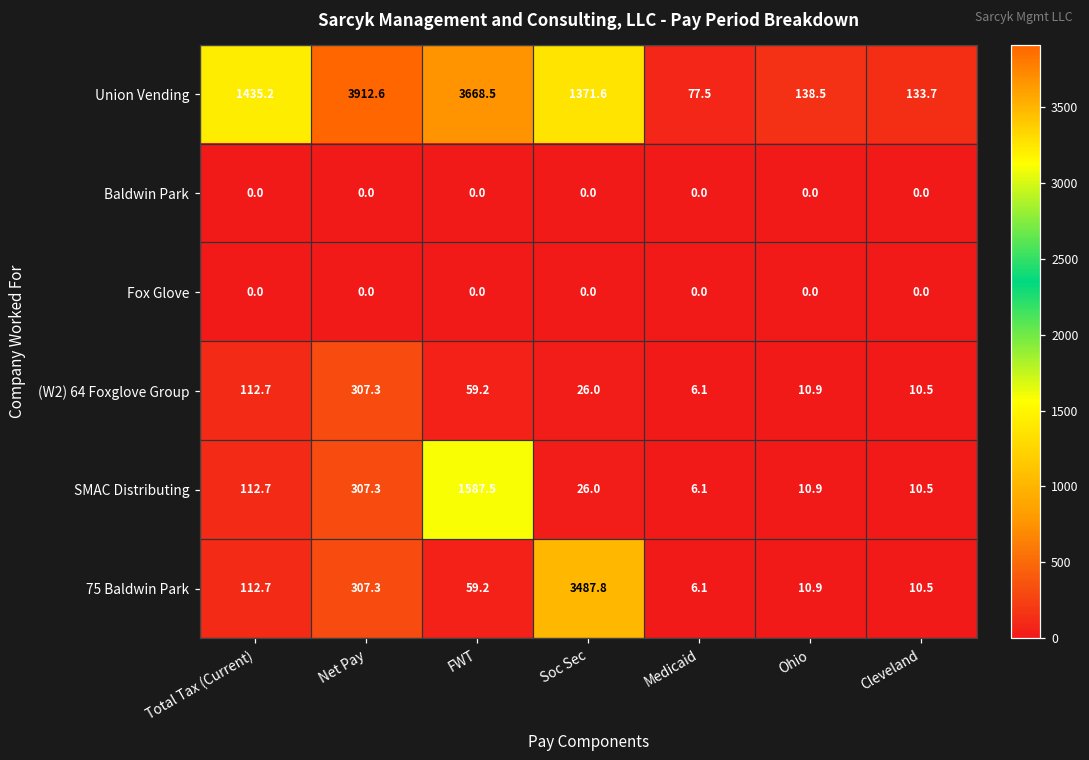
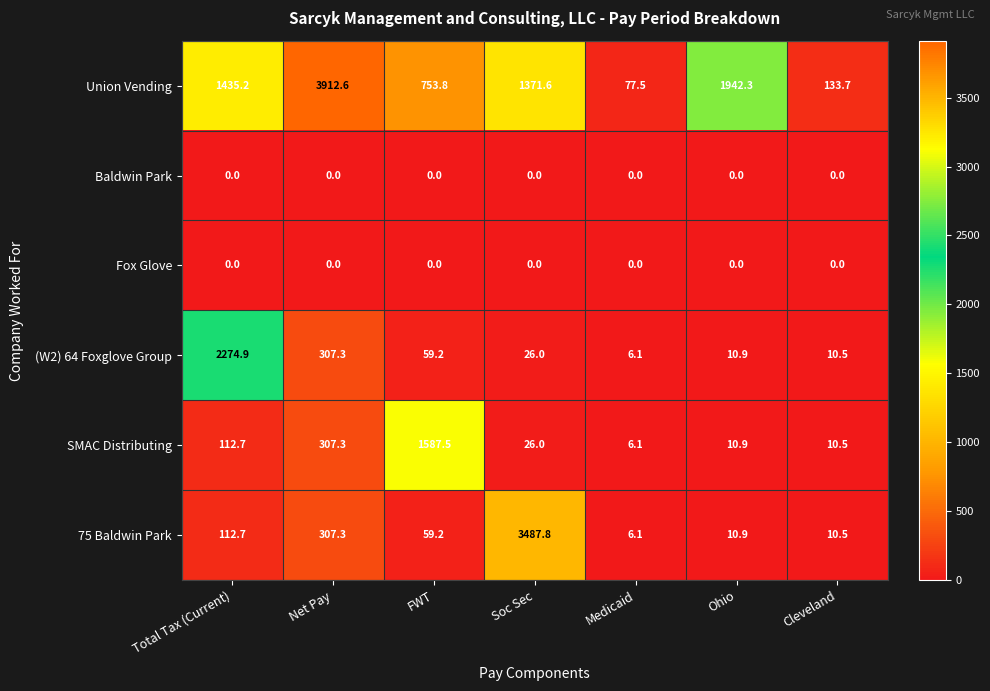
Union Vending, FWT: 3668.5 -> 753.8
Union Vending, Ohio: 138.5 -> 1942.3
(W2) 64 Foxglove Group, Total Tax (Current): 112.7 -> 2274.9
